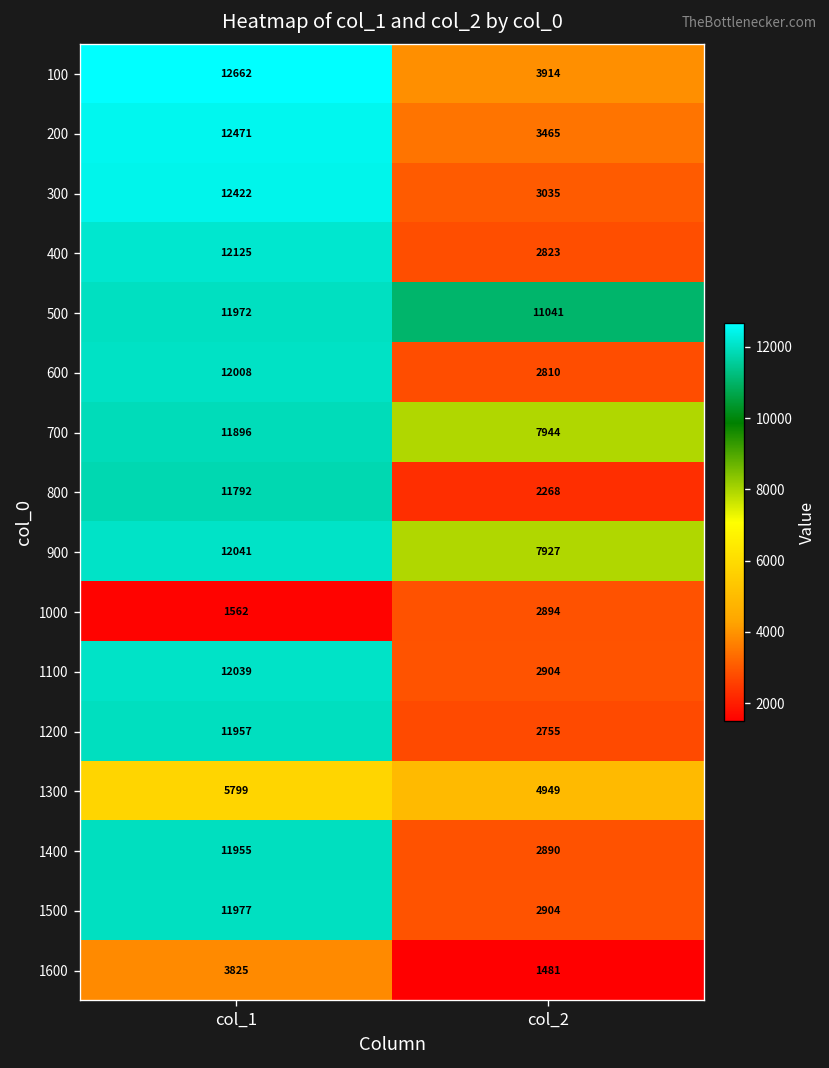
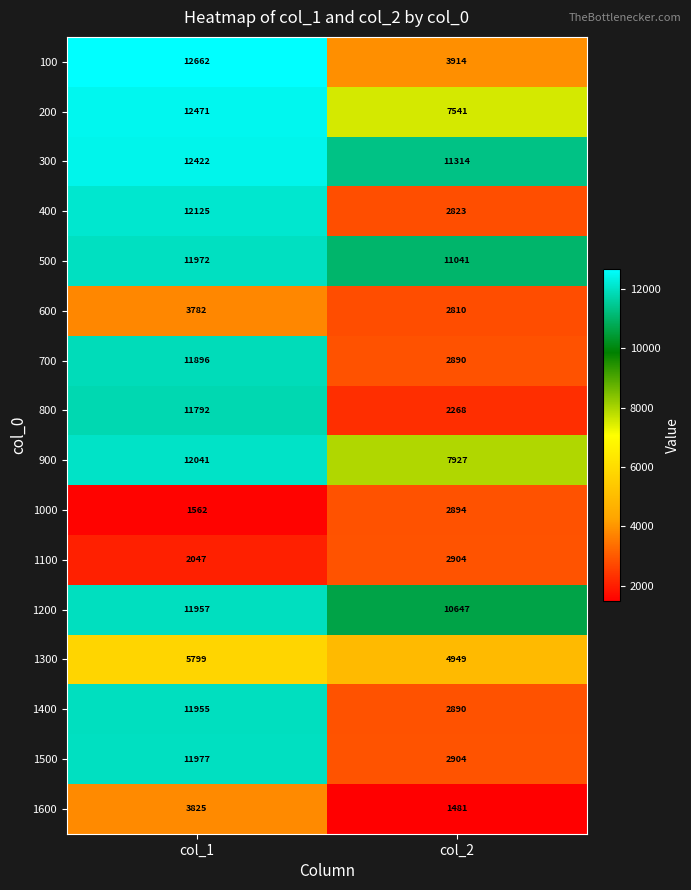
200, col_2: 3465 -> 7541
300, col_2: 3035 -> 11314
600, col_1: 12008 -> 3782
700, col_2: 7944 -> 2890
1100, col_1: 12039 -> 2047
1200, col_2: 2755 -> 10647
